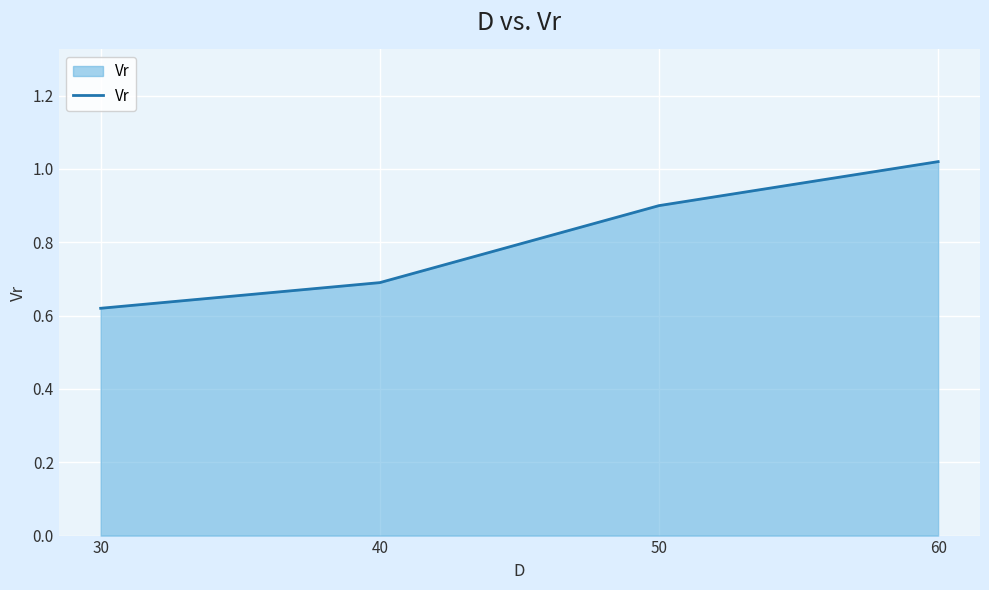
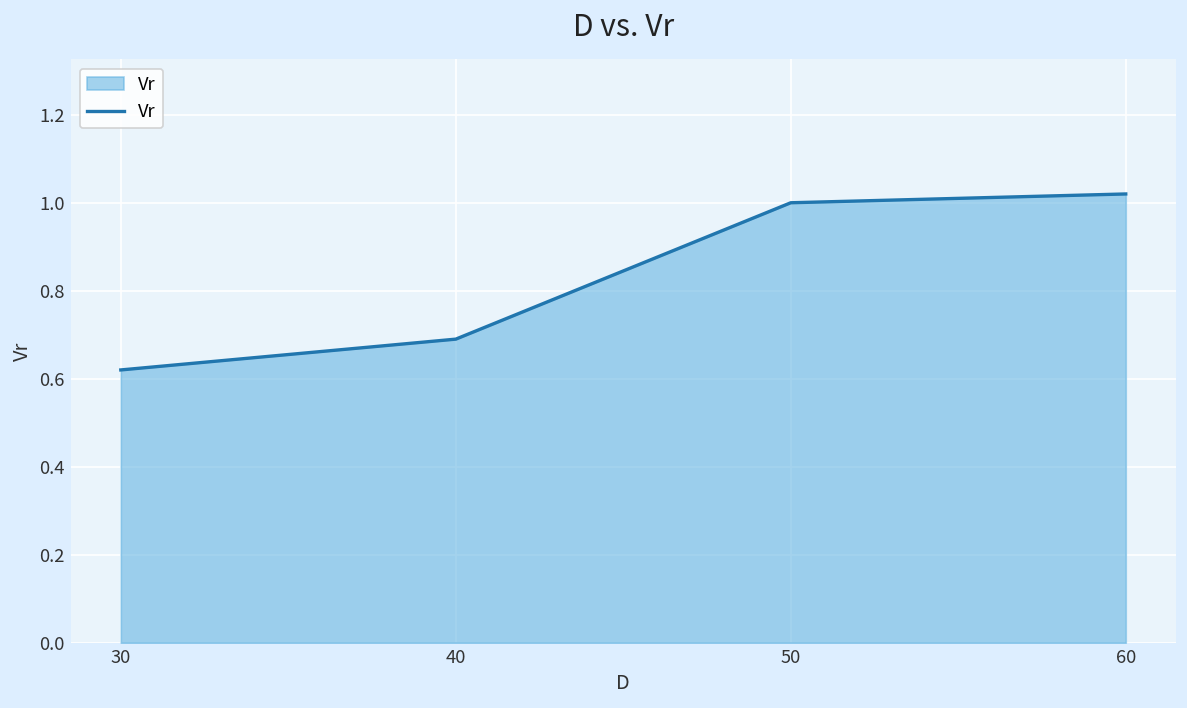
50: 0.9 -> 1.0
